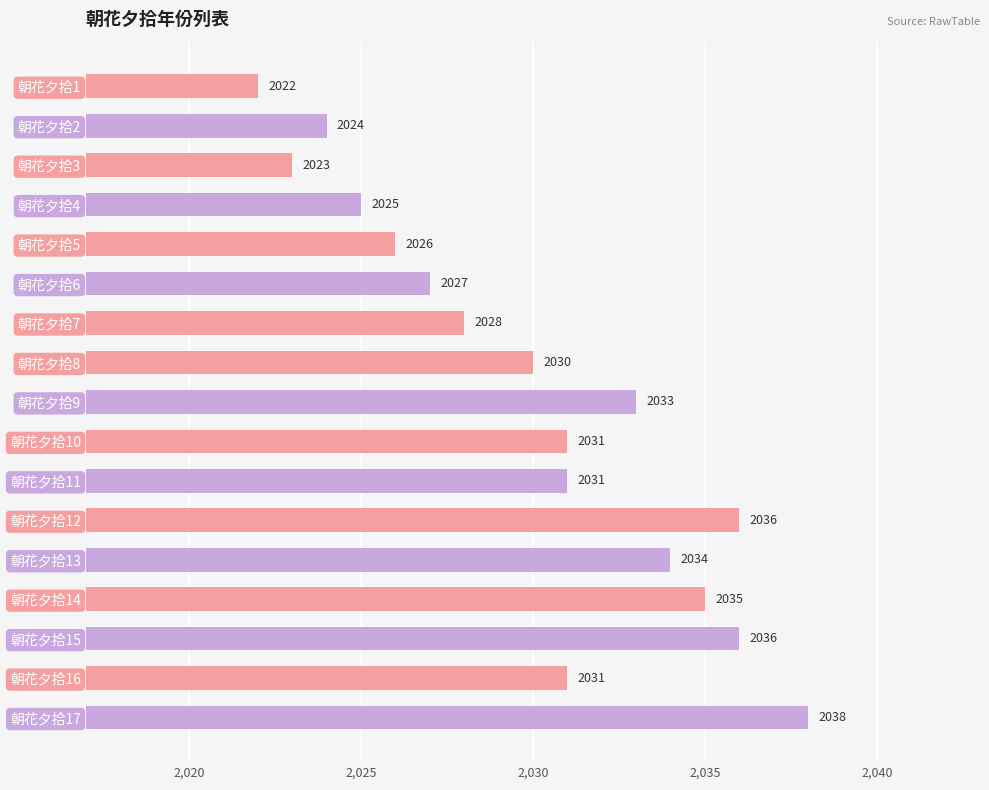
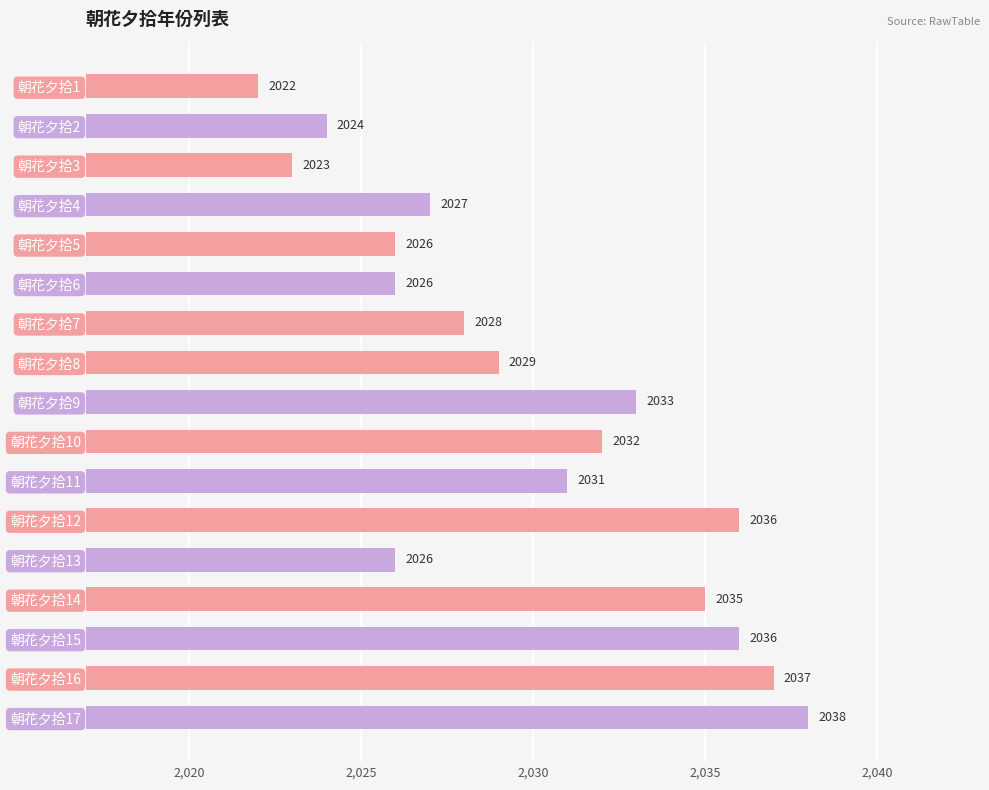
朝花夕拾4: 2025 -> 2027
朝花夕拾6: 2027 -> 2026
朝花夕拾8: 2030 -> 2029
朝花夕拾10: 2031 -> 2032
朝花夕拾13: 2034 -> 2026
朝花夕拾16: 2031 -> 2037
